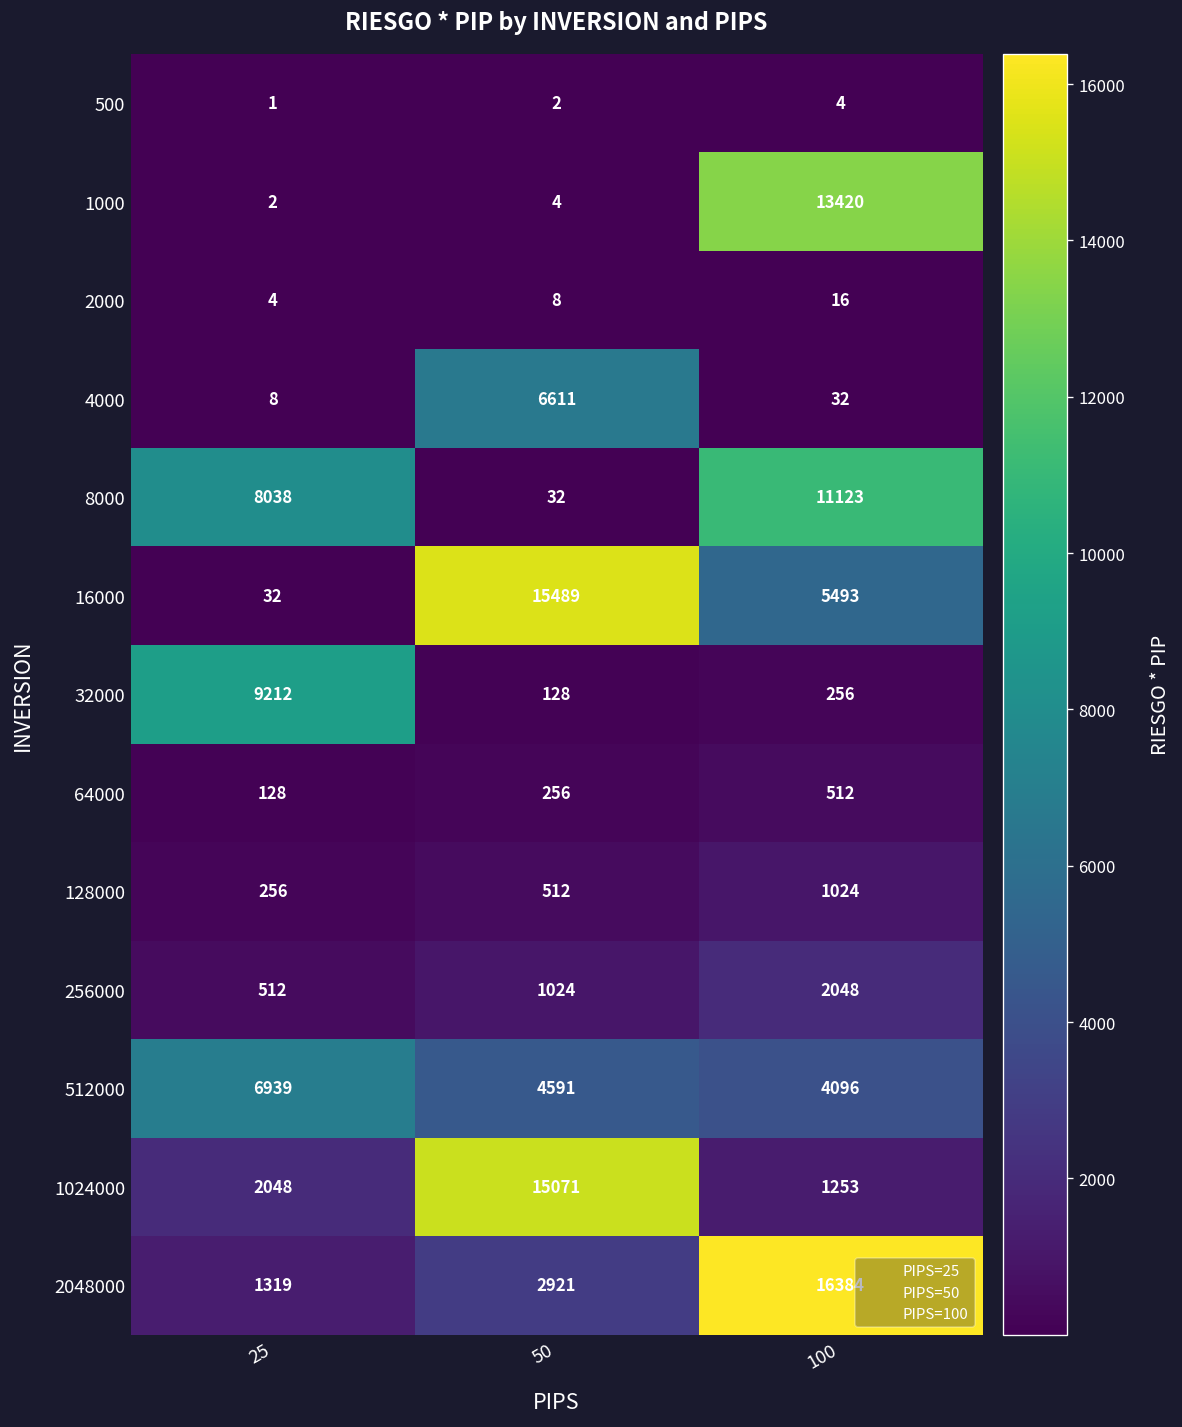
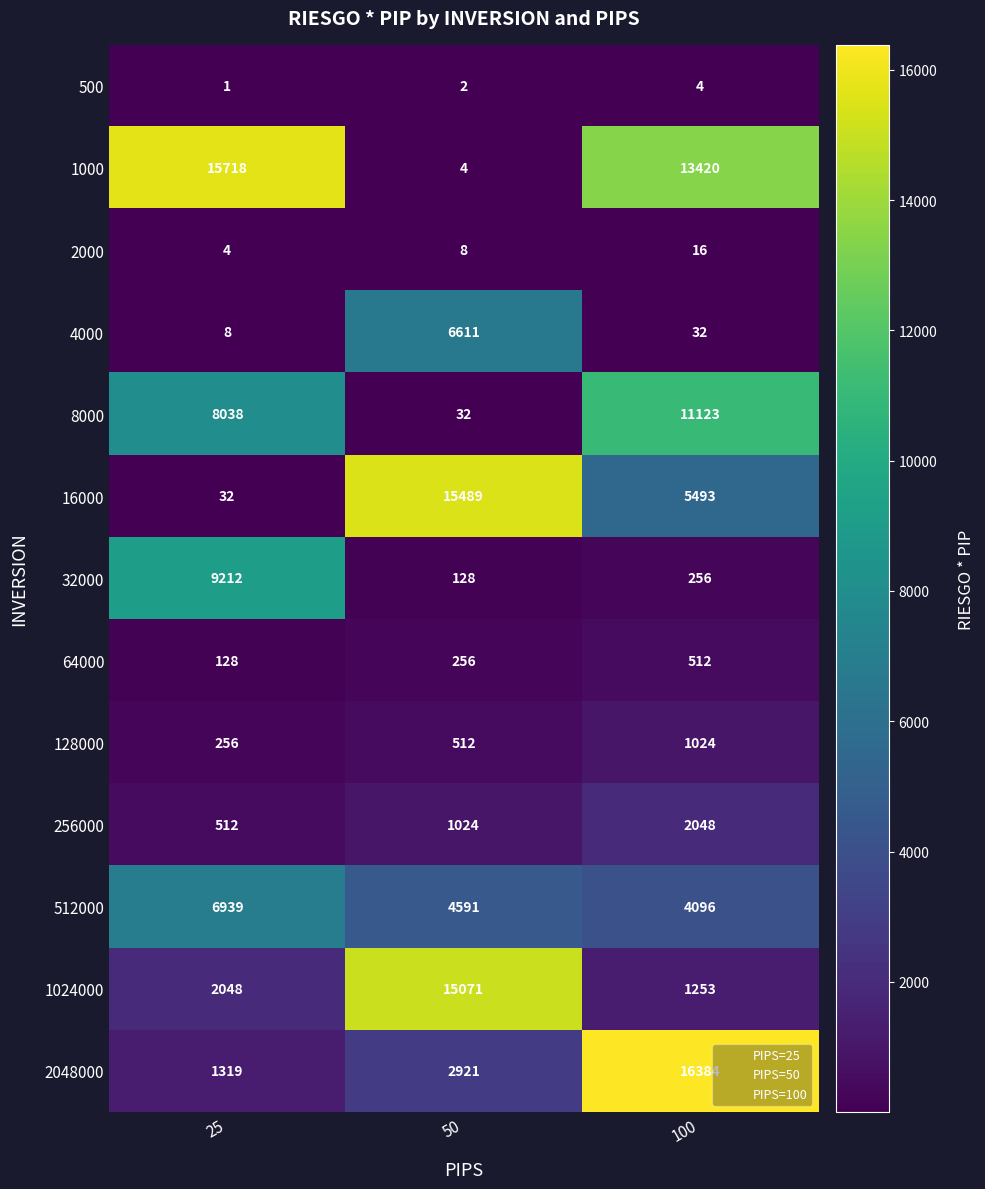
1000, 25: 2 -> 15718
